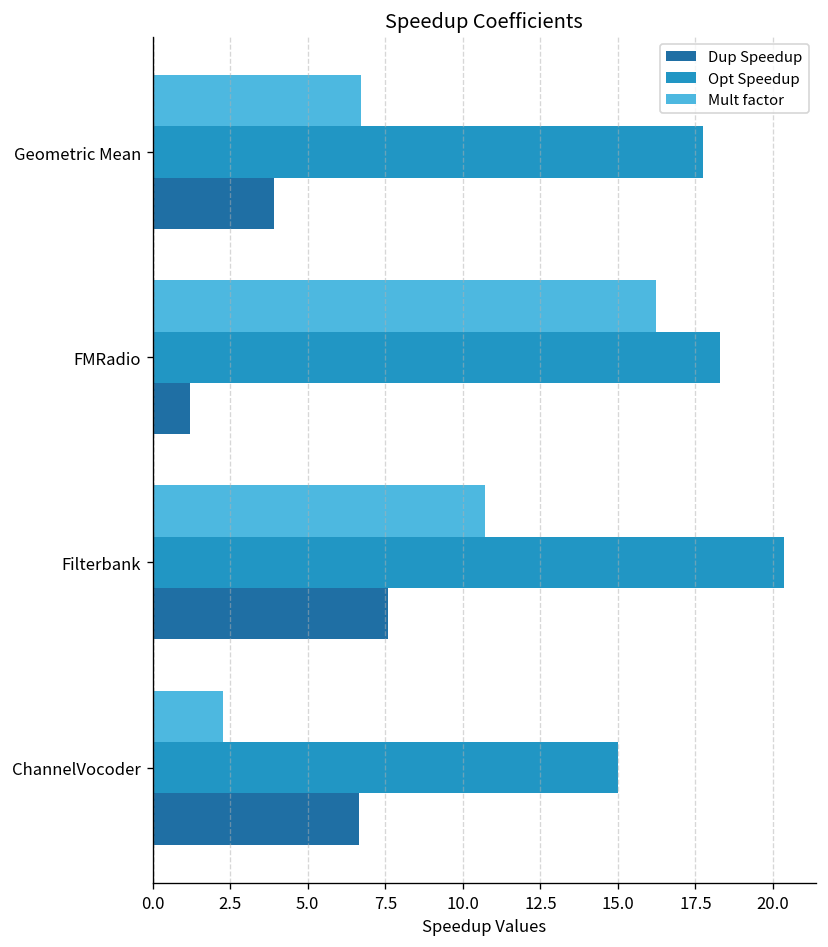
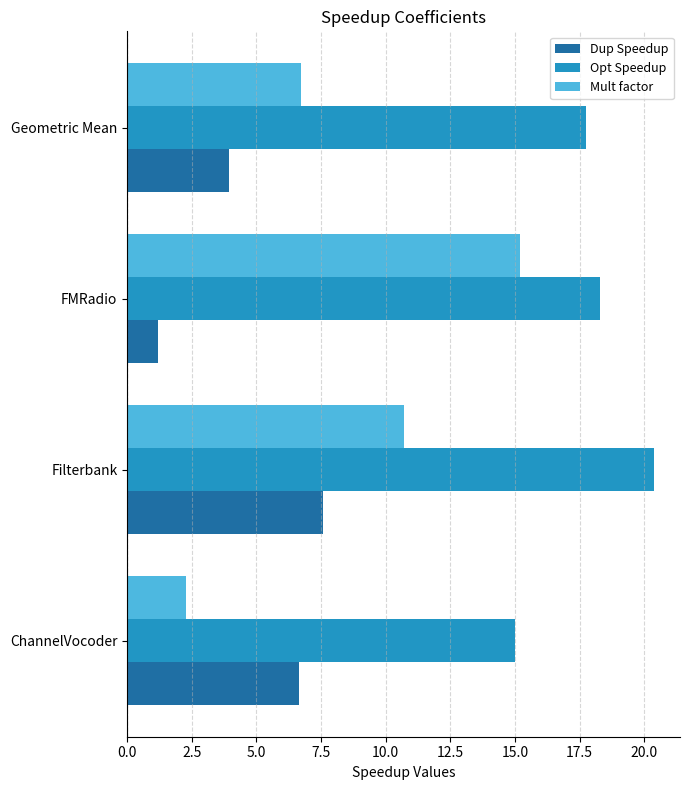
Mult factor, FMRadio: 16.2 -> 15.2
